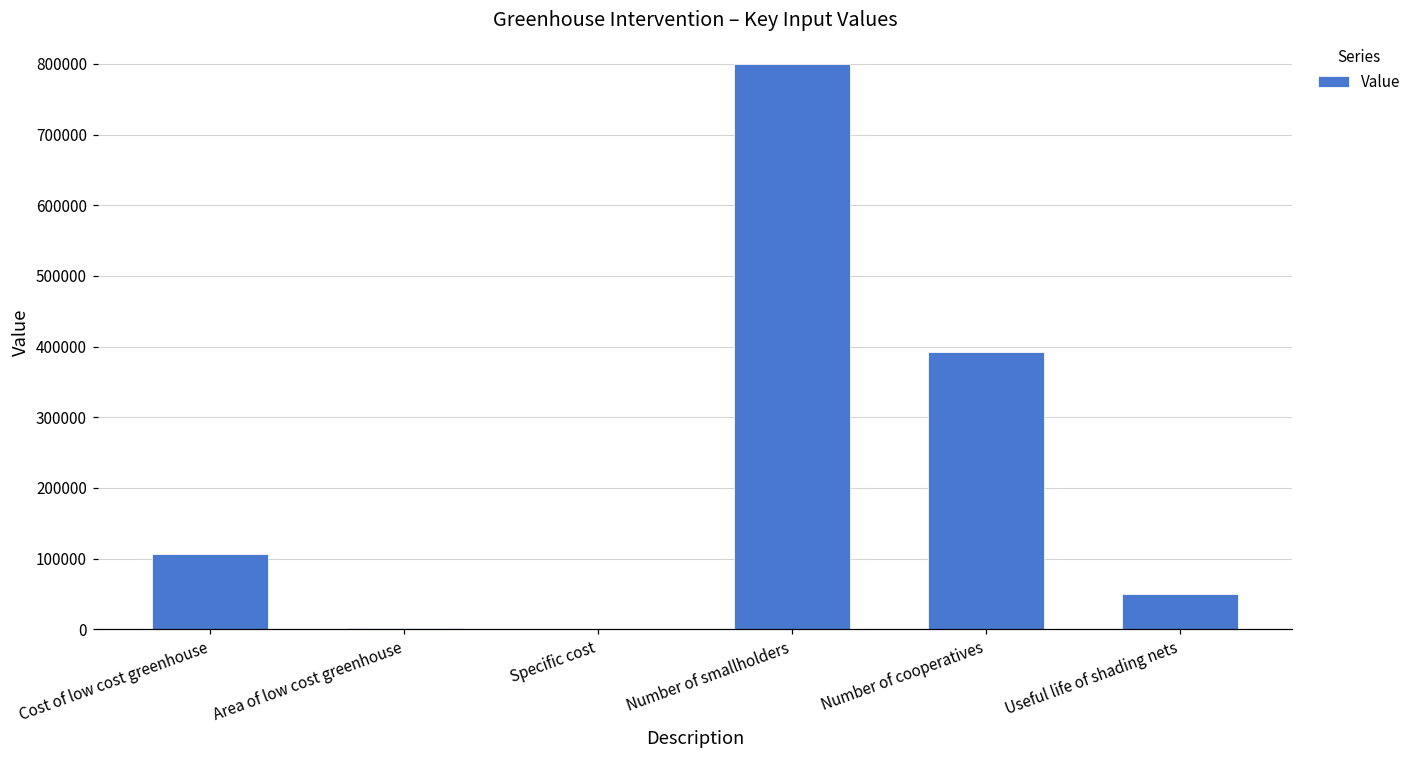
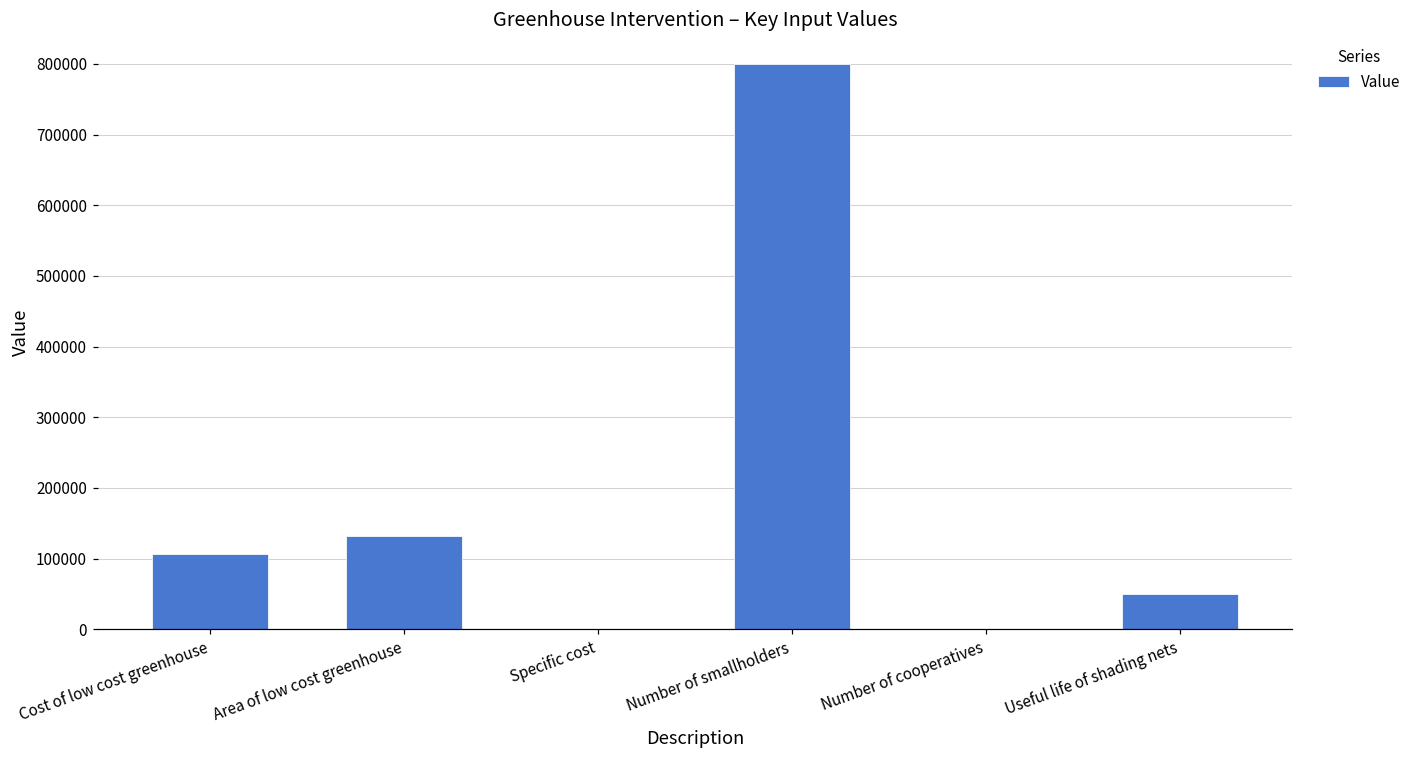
Area of low cost greenhouse: 0 -> 130000
Number of cooperatives: 390000 -> 0
